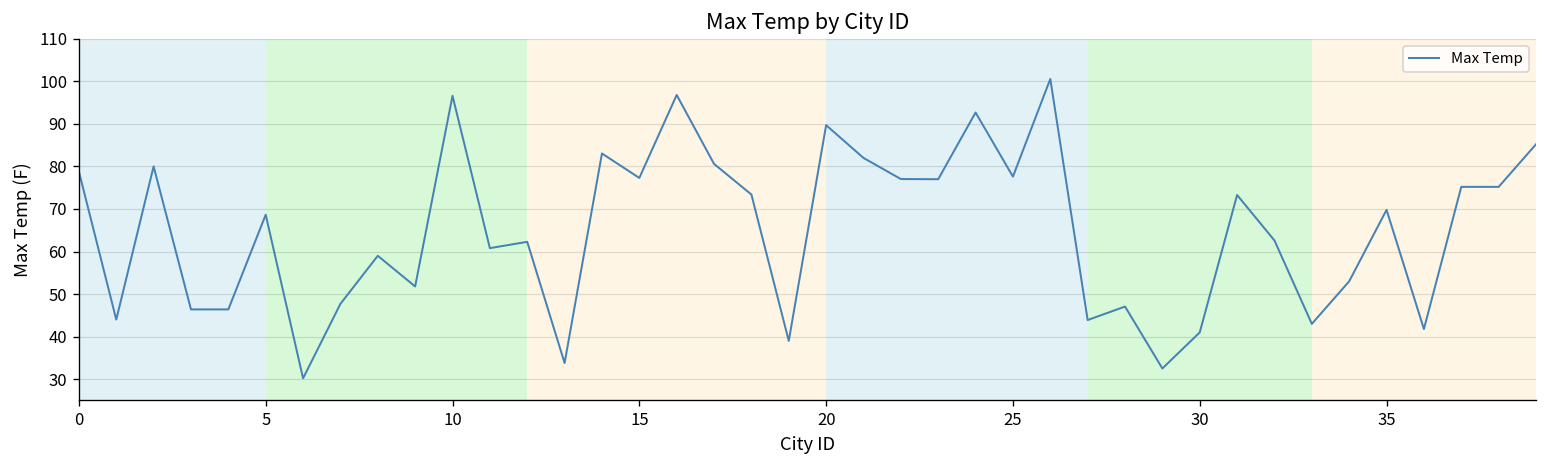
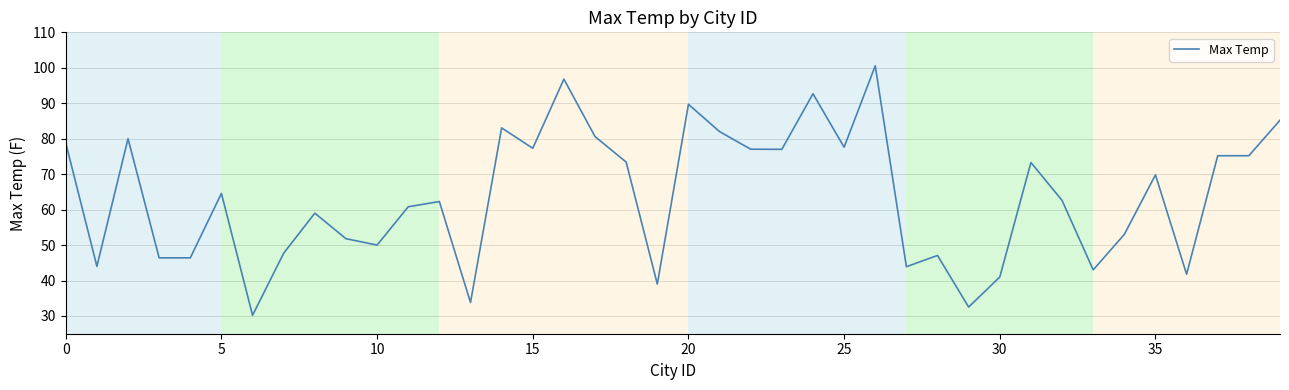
5: 69 -> 65
10: 97 -> 50
